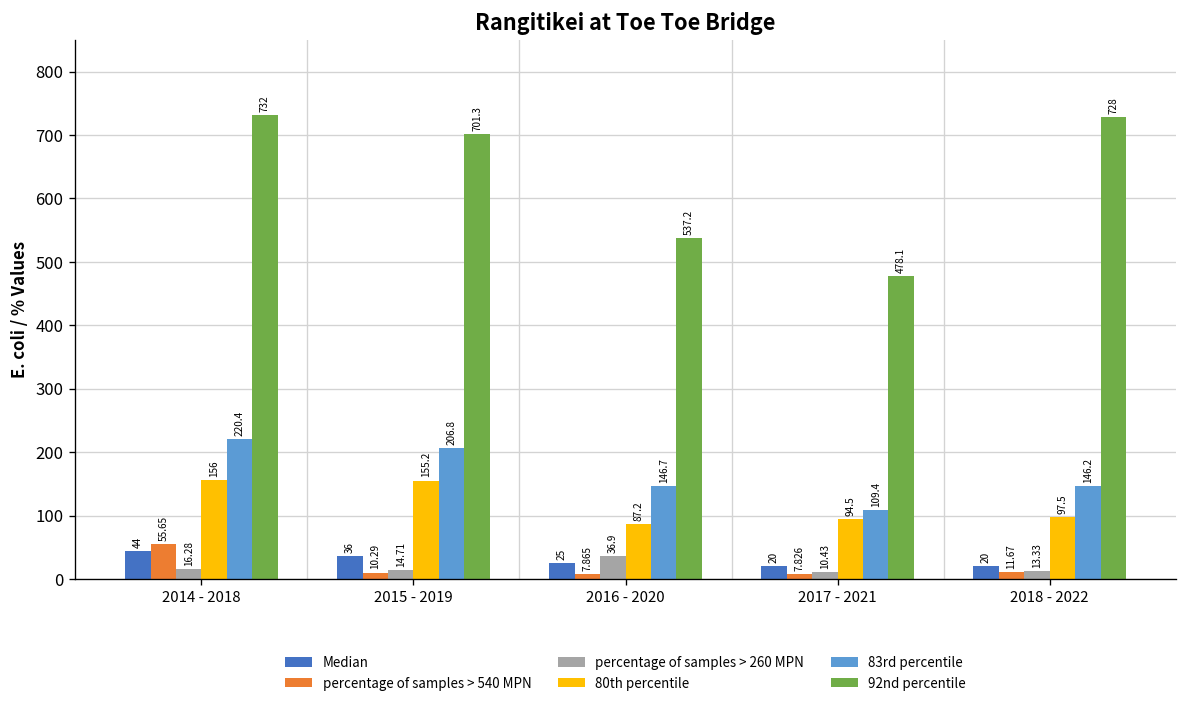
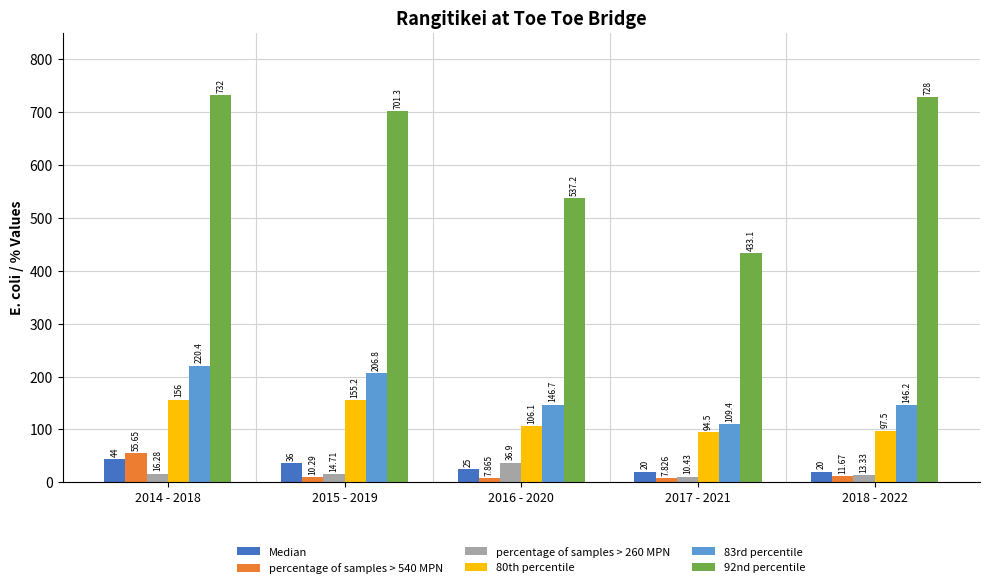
80th percentile, 2016 - 2020: 87.2 -> 106.1
92nd percentile, 2017 - 2021: 478.1 -> 433.1
